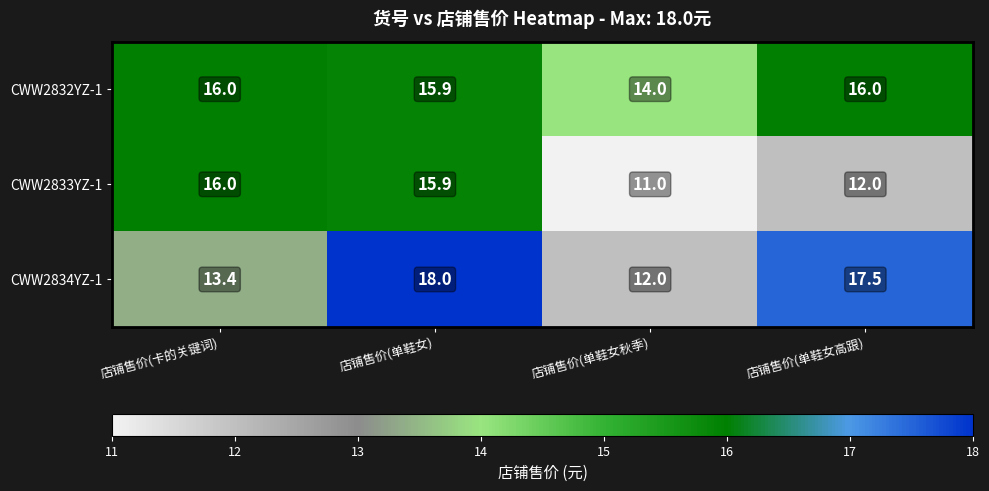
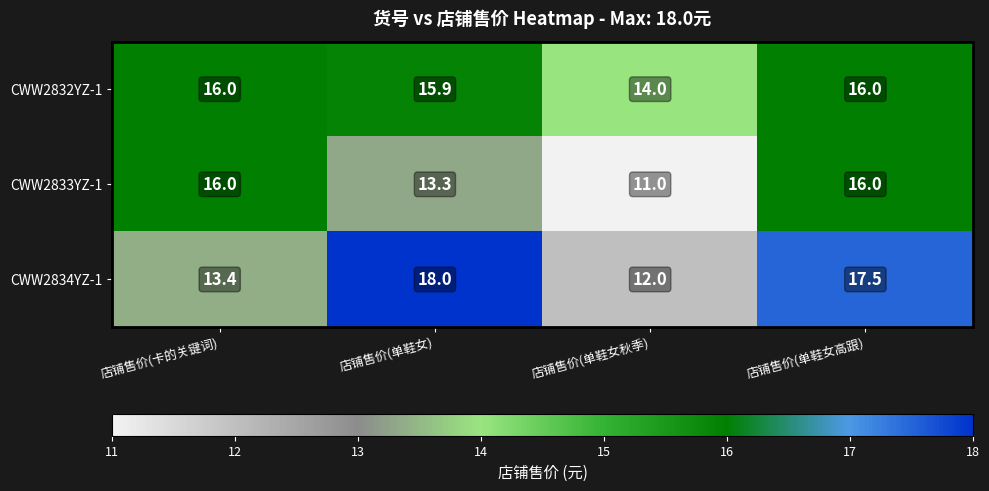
CWW2833YZ-1, 店铺售价(单鞋女): 15.9 -> 13.3
CWW2833YZ-1, 店铺售价(单鞋女高跟): 12.0 -> 16.0
